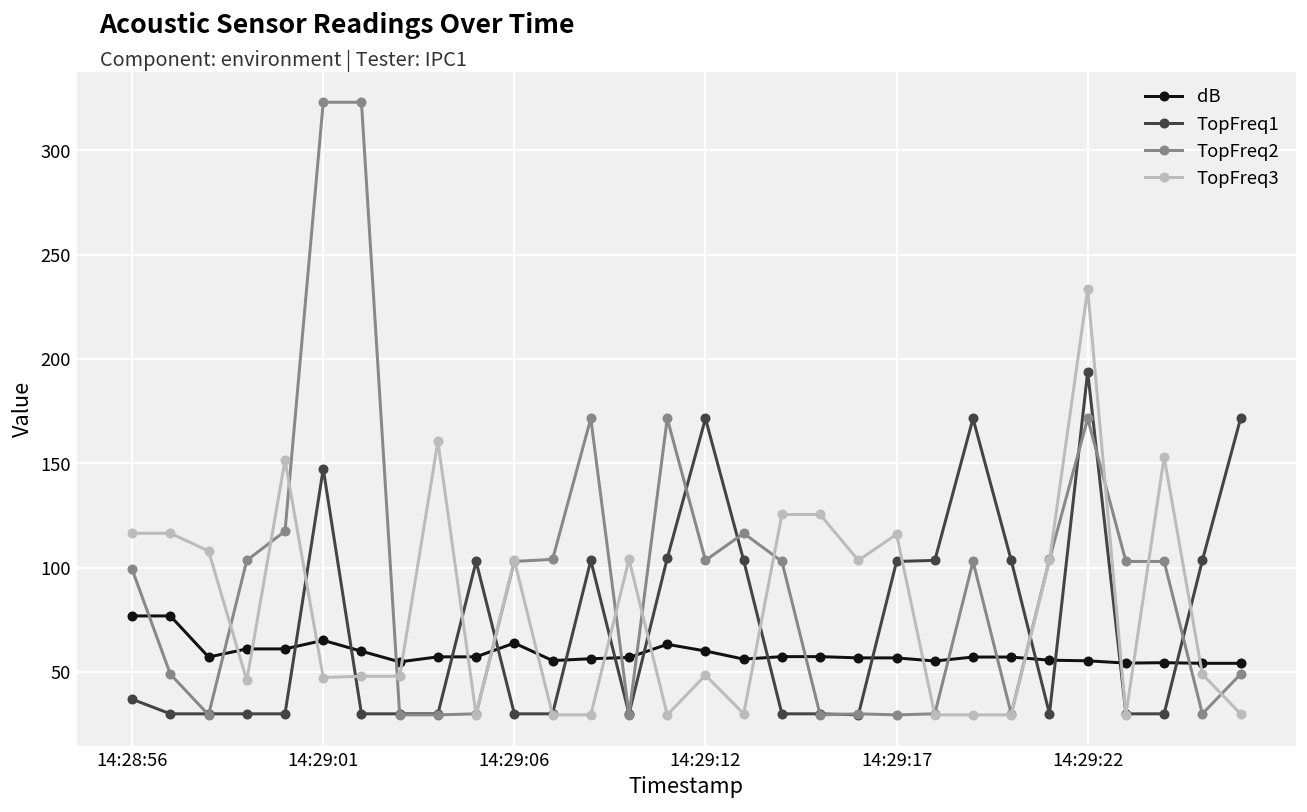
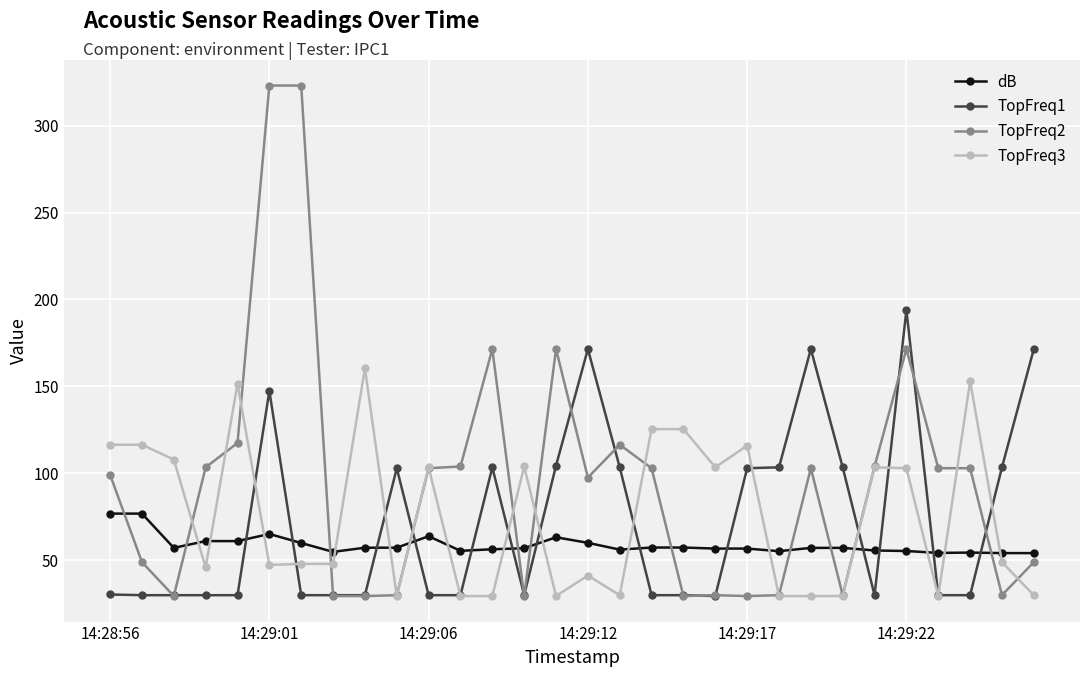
TopFreq1, 14:28:56: 37 -> 30
TopFreq2, 14:29:12: 104 -> 98
TopFreq3, 14:29:12: 49 -> 41
TopFreq3, 14:29:22: 234 -> 103
